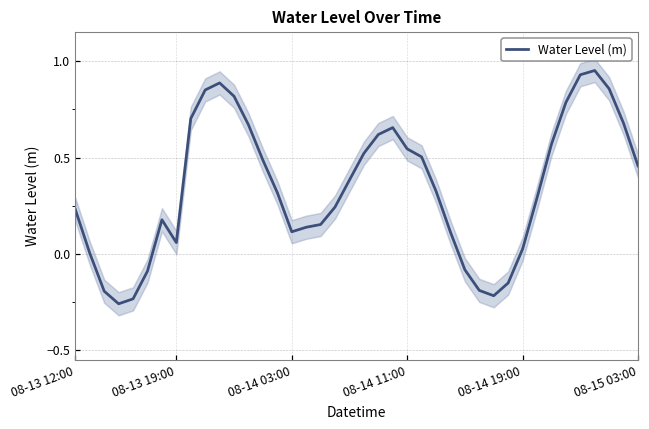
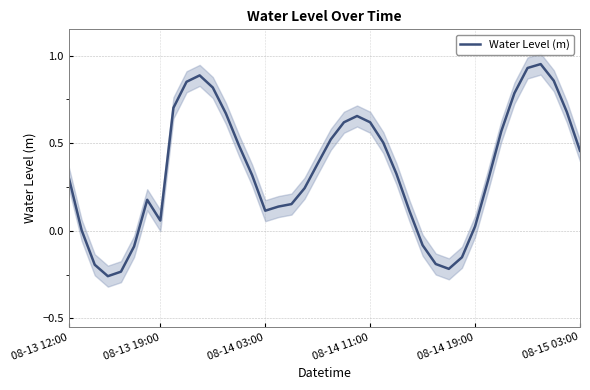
Water Level (m), 08-13 12:00: 0.23 -> 0.31
Water Level (m), 08-14 11:00: 0.54 -> 0.62
